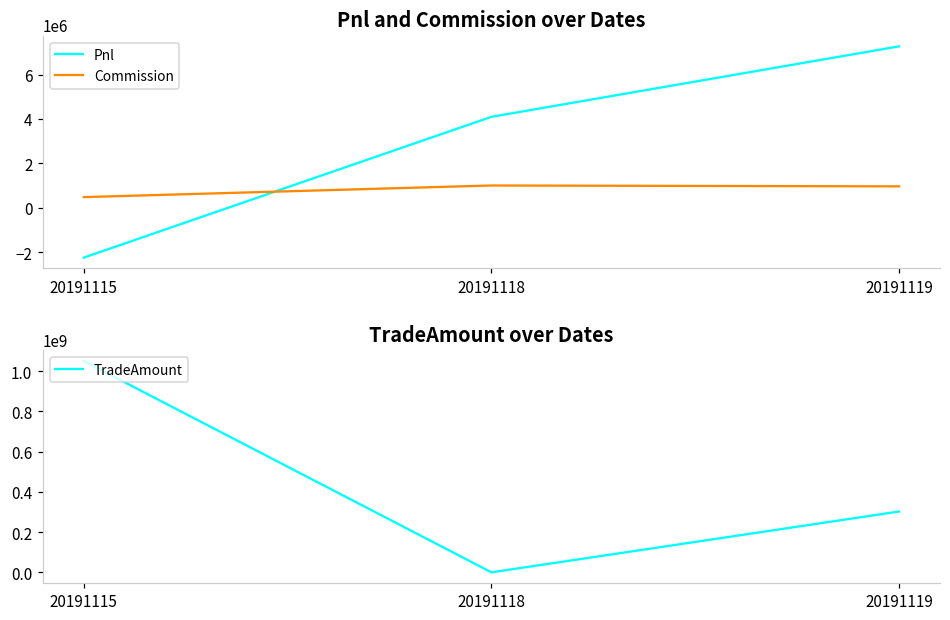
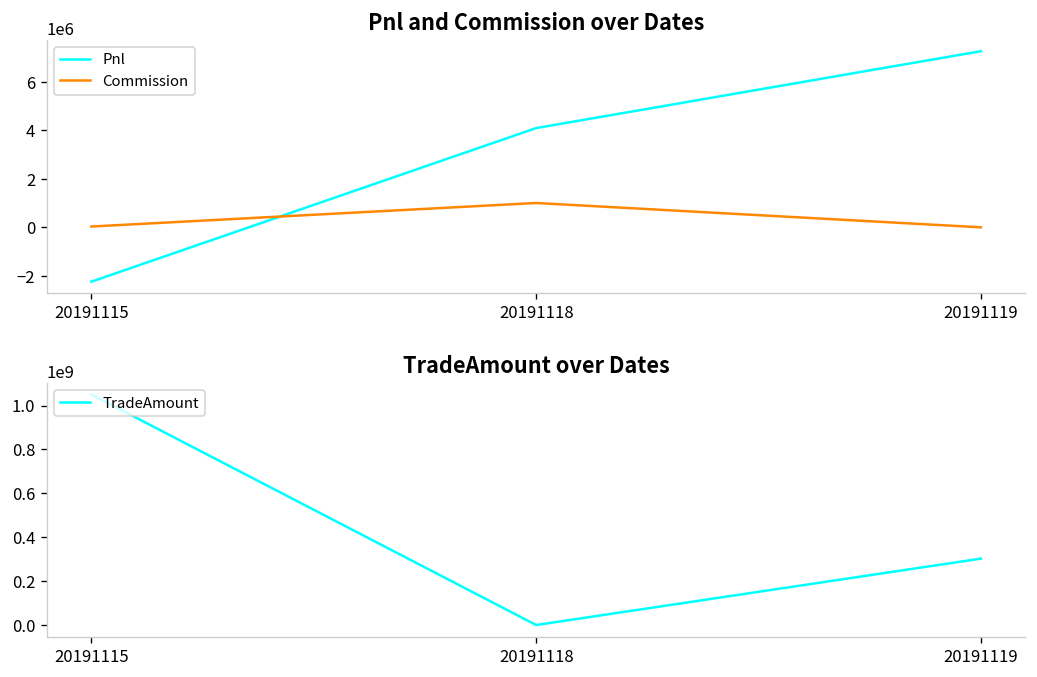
Pnl and Commission over Dates, Commission, 20191115: 500000 -> 0
Pnl and Commission over Dates, Commission, 20191119: 1000000 -> 0
